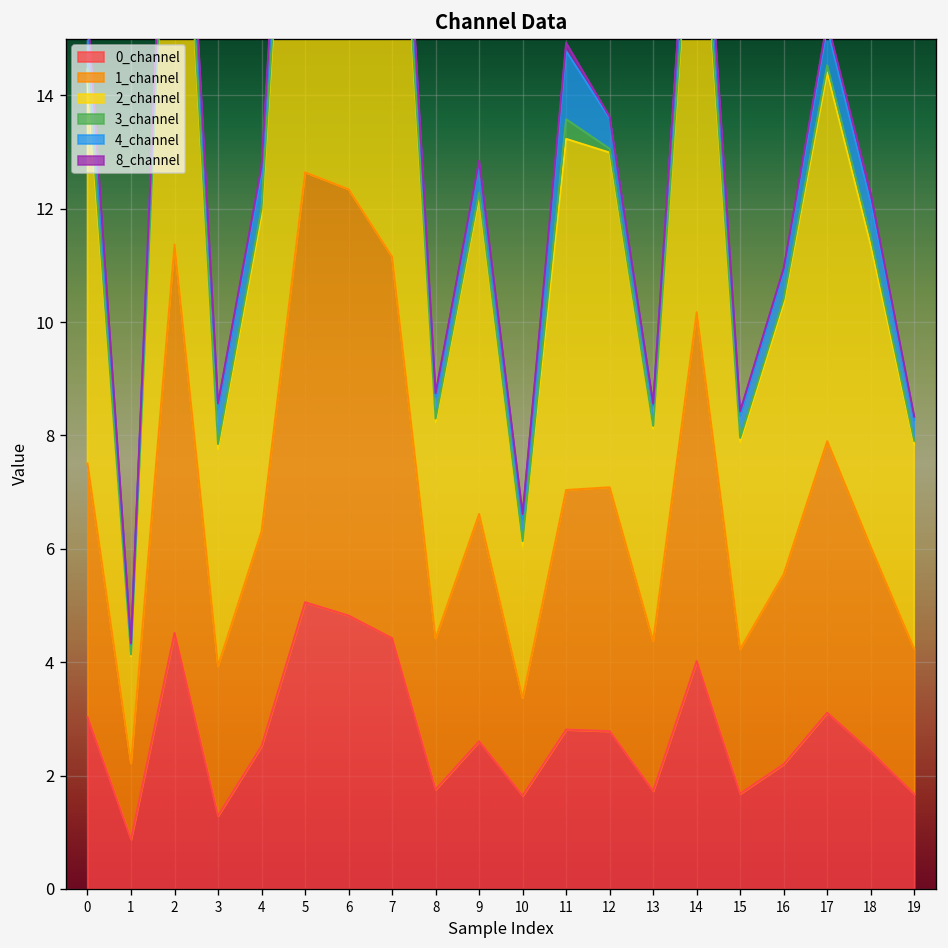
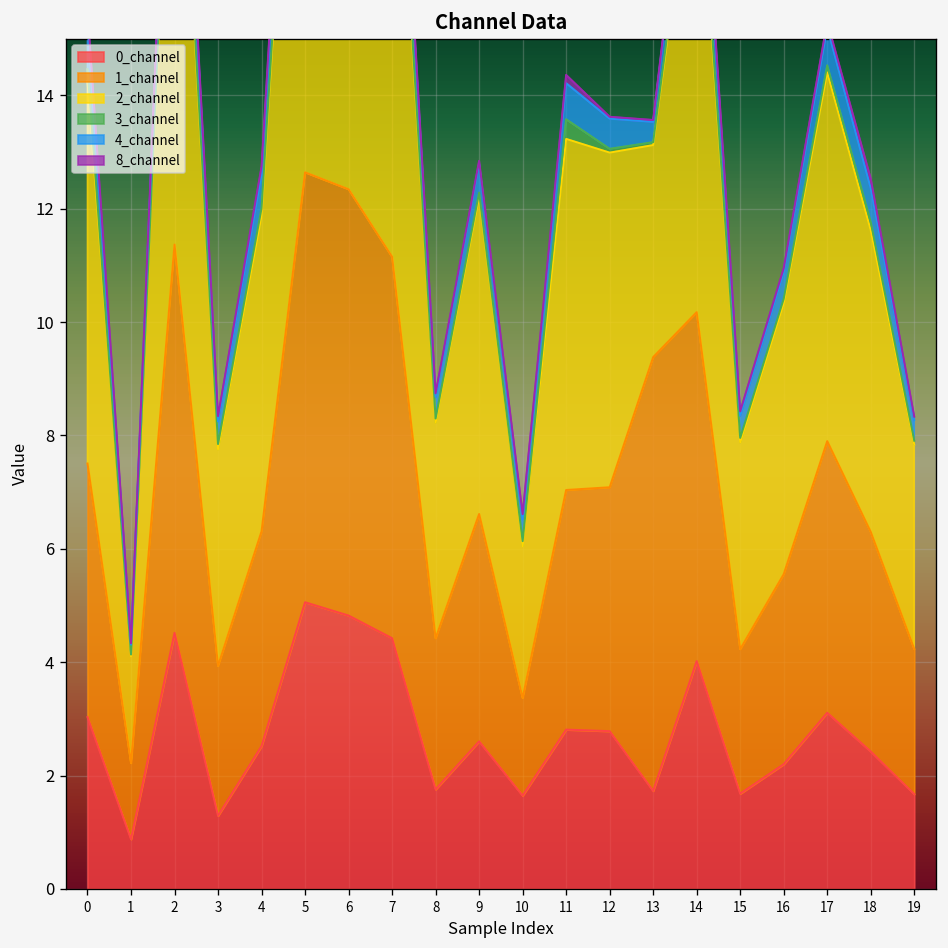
4_channel, 3: 0.6 -> 0.4
4_channel, 11: 1.2 -> 0.6
1_channel, 13: 2.6 -> 7.7
1_channel, 18: 3.6 -> 3.9
